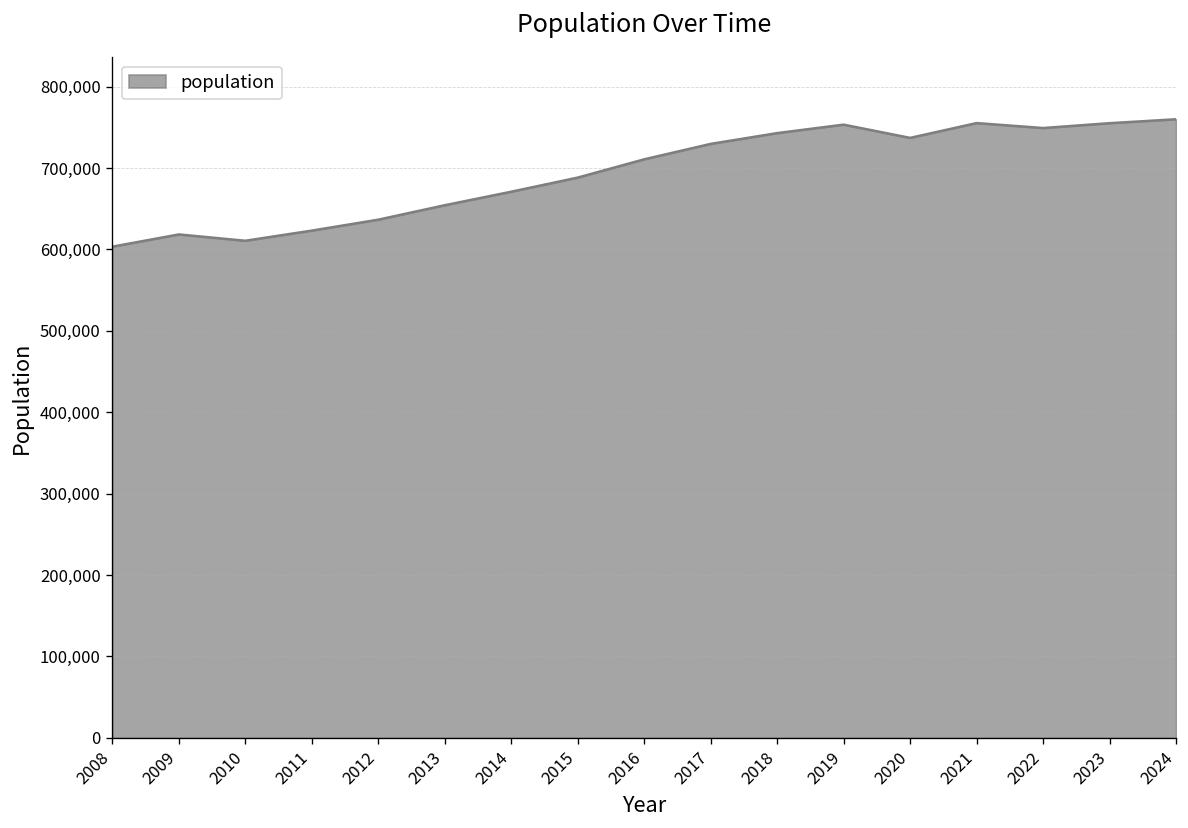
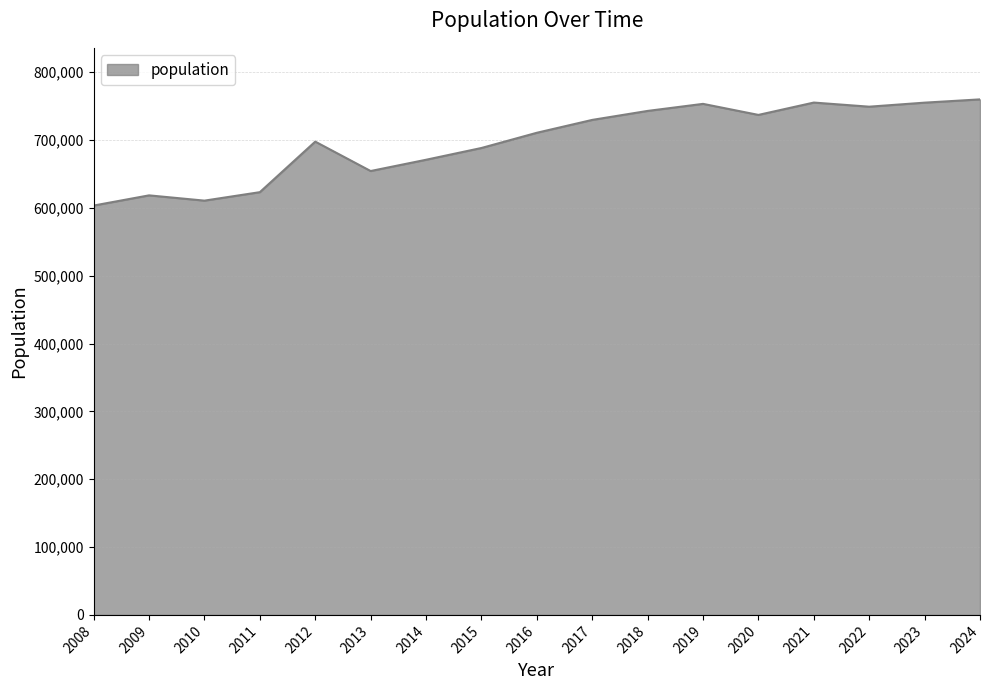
2012: 640,000 -> 700,000
